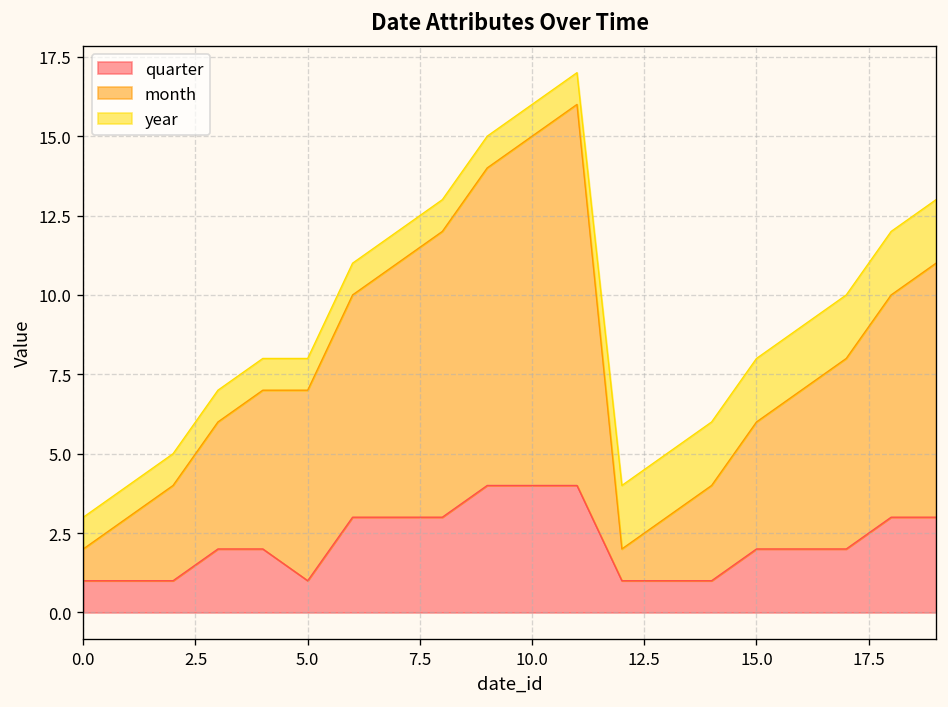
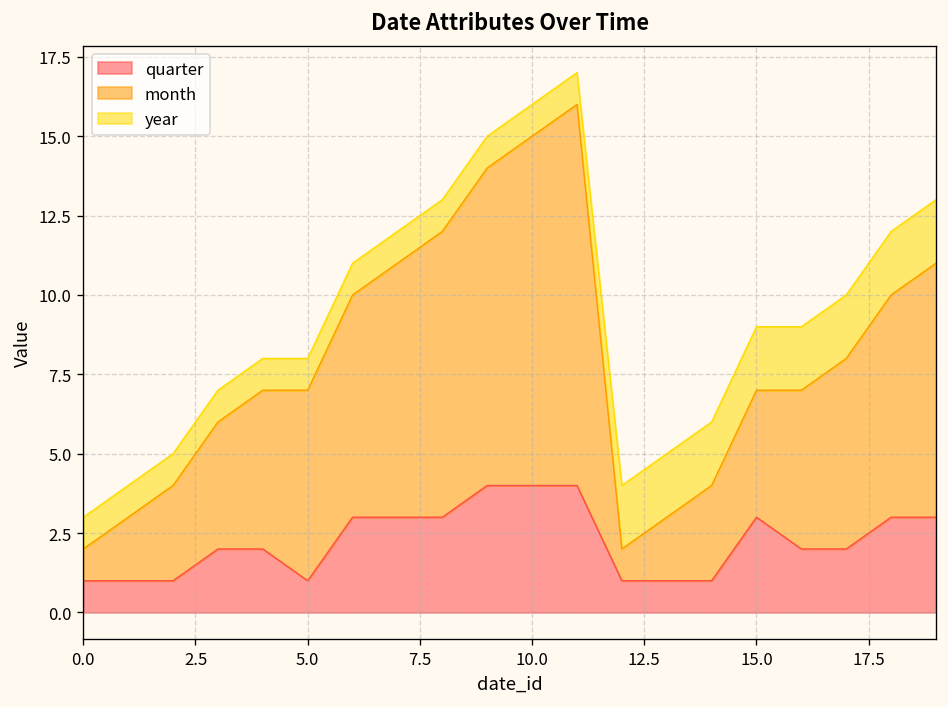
quarter, 15.0: 2 -> 3
